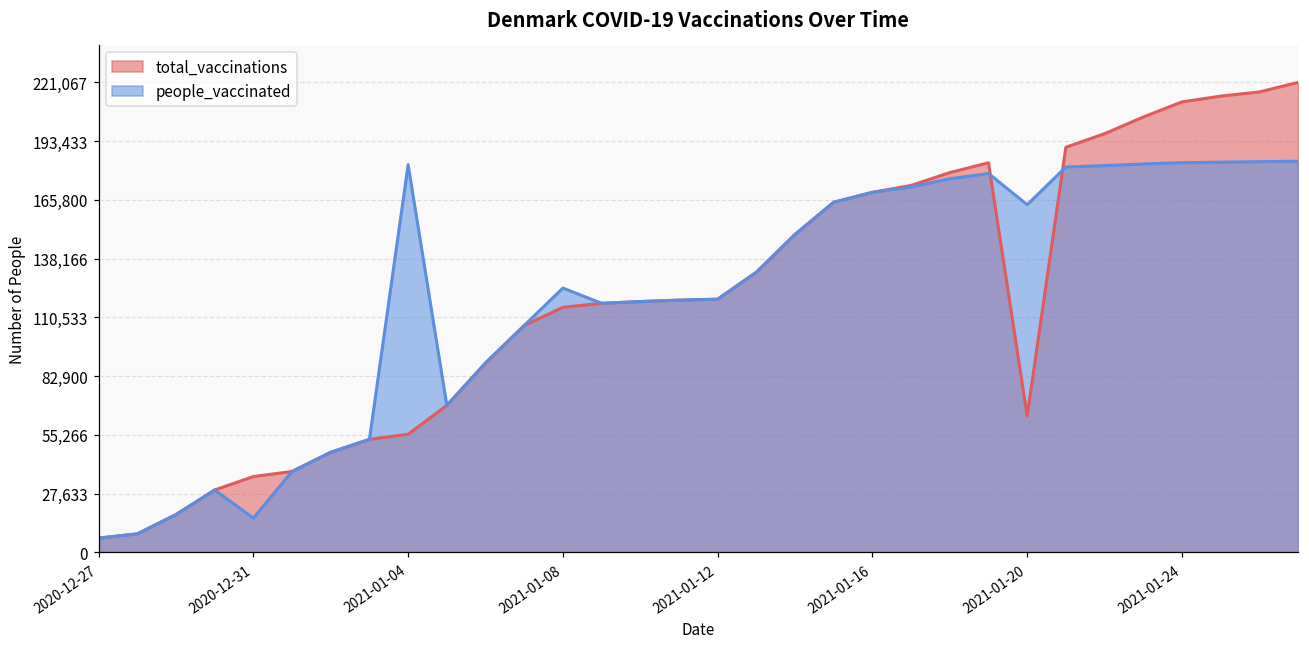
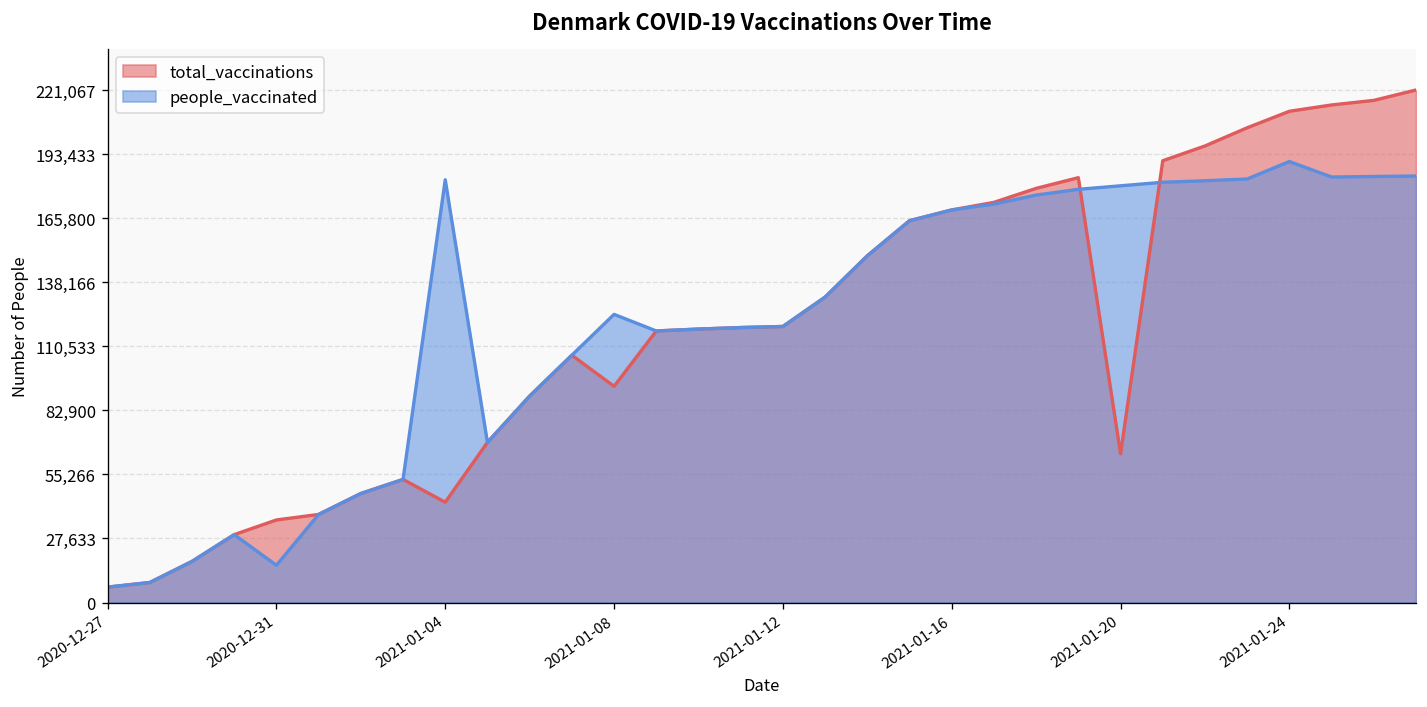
total_vaccinations, 2021-01-04: 56,000 -> 43,000
total_vaccinations, 2021-01-08: 115,000 -> 93,000
people_vaccinated, 2021-01-20: 164,000 -> 180,000
people_vaccinated, 2021-01-24: 183,000 -> 190,000
